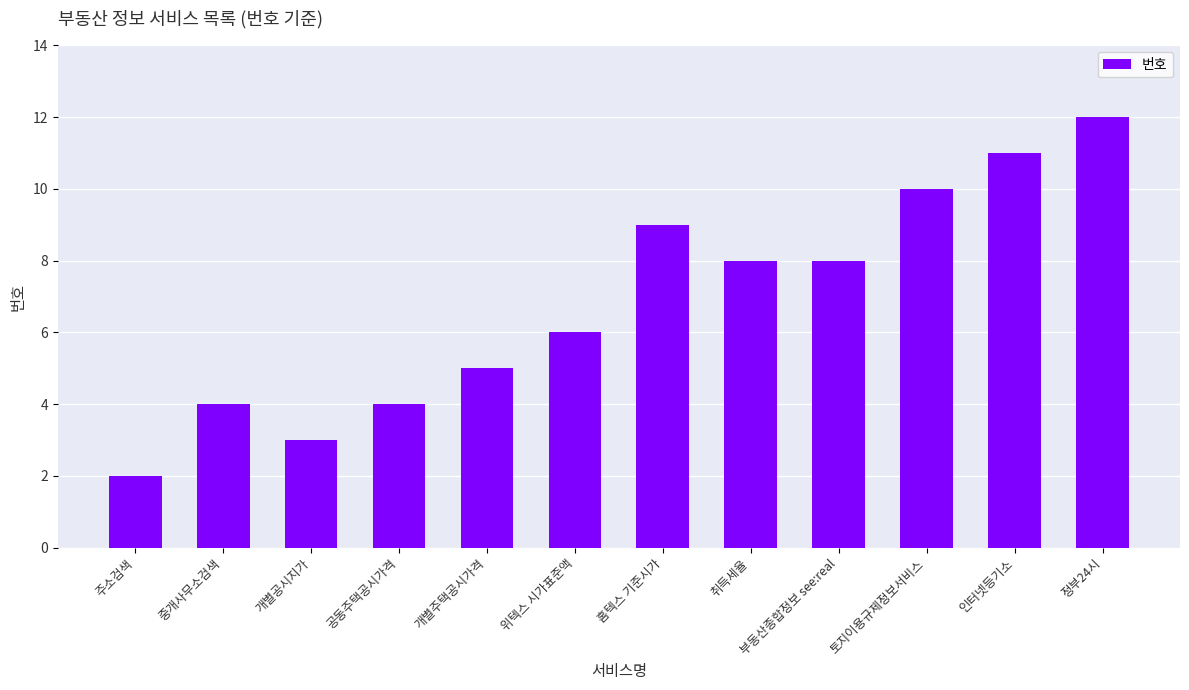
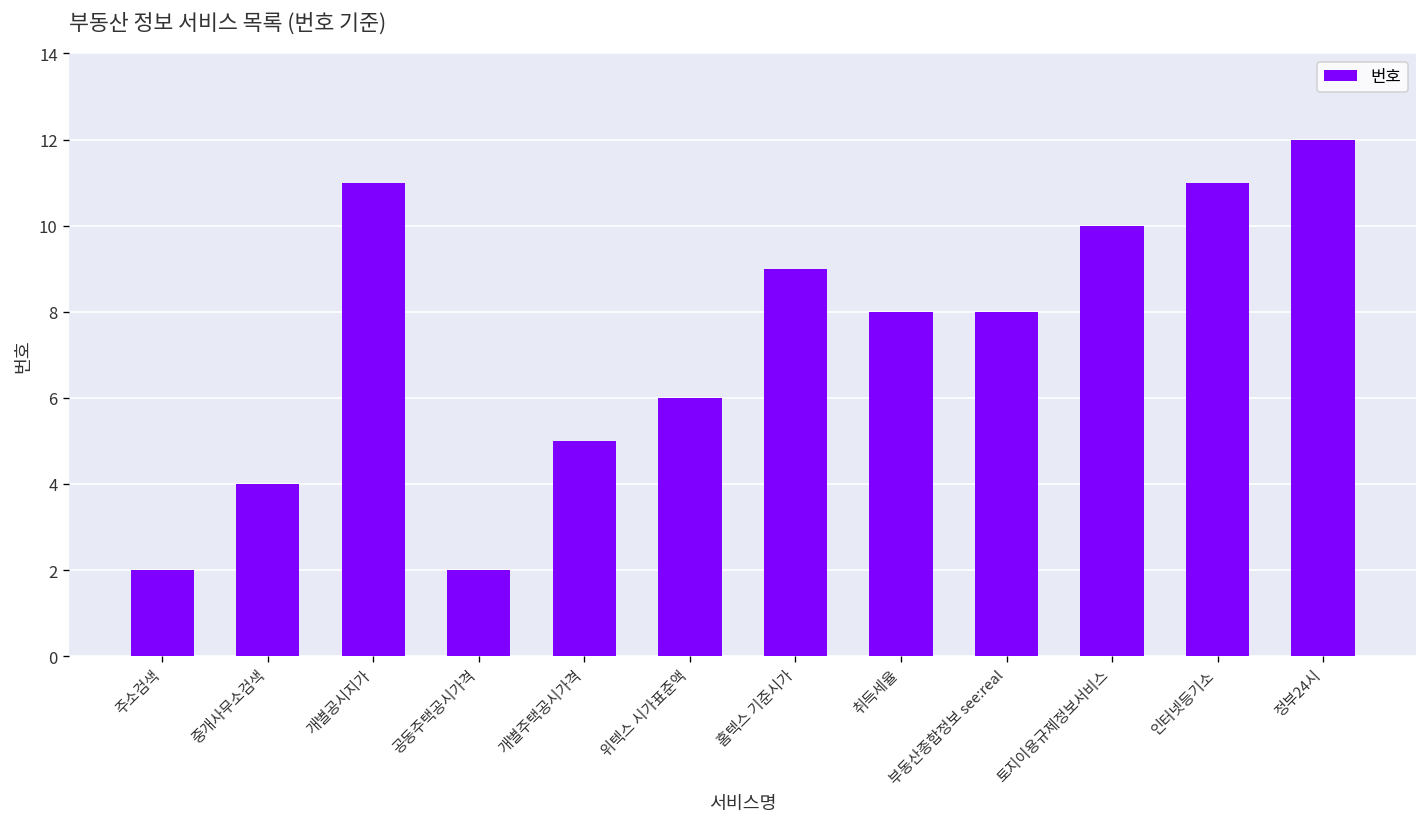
개별공시지가: 3 -> 11
공동주택공시가격: 4 -> 2
